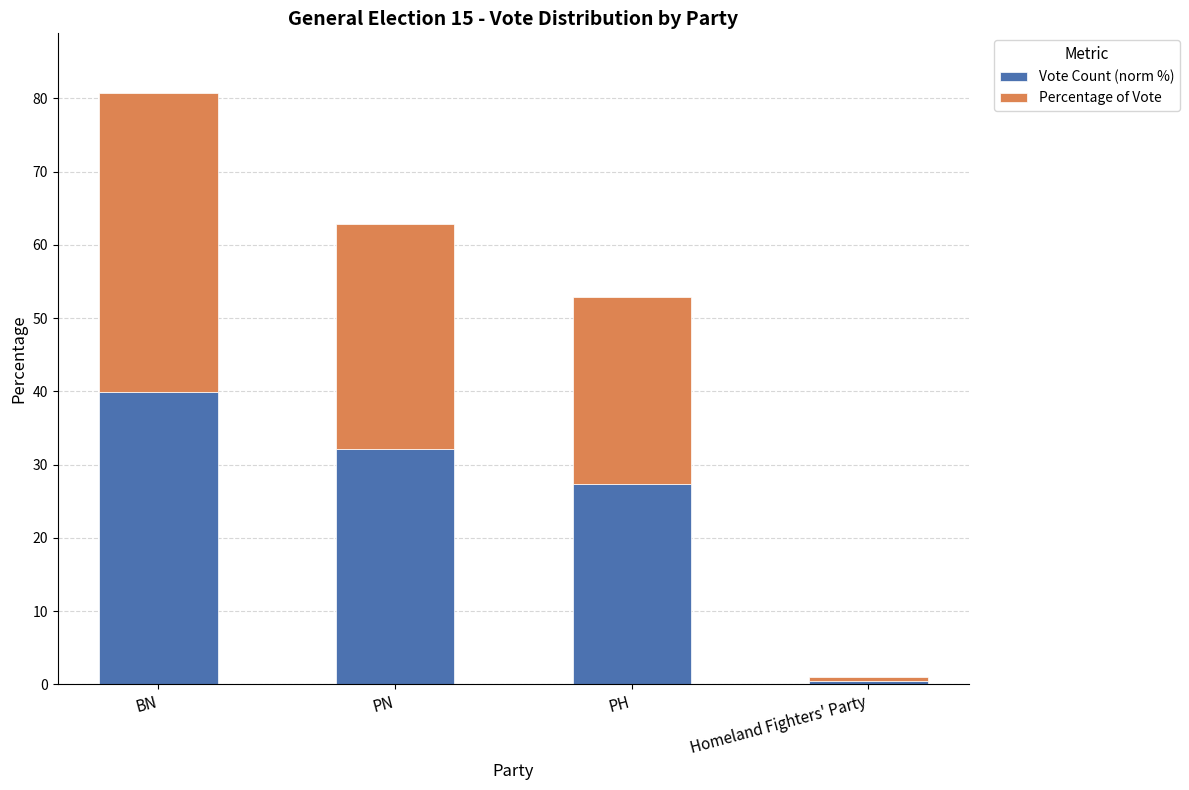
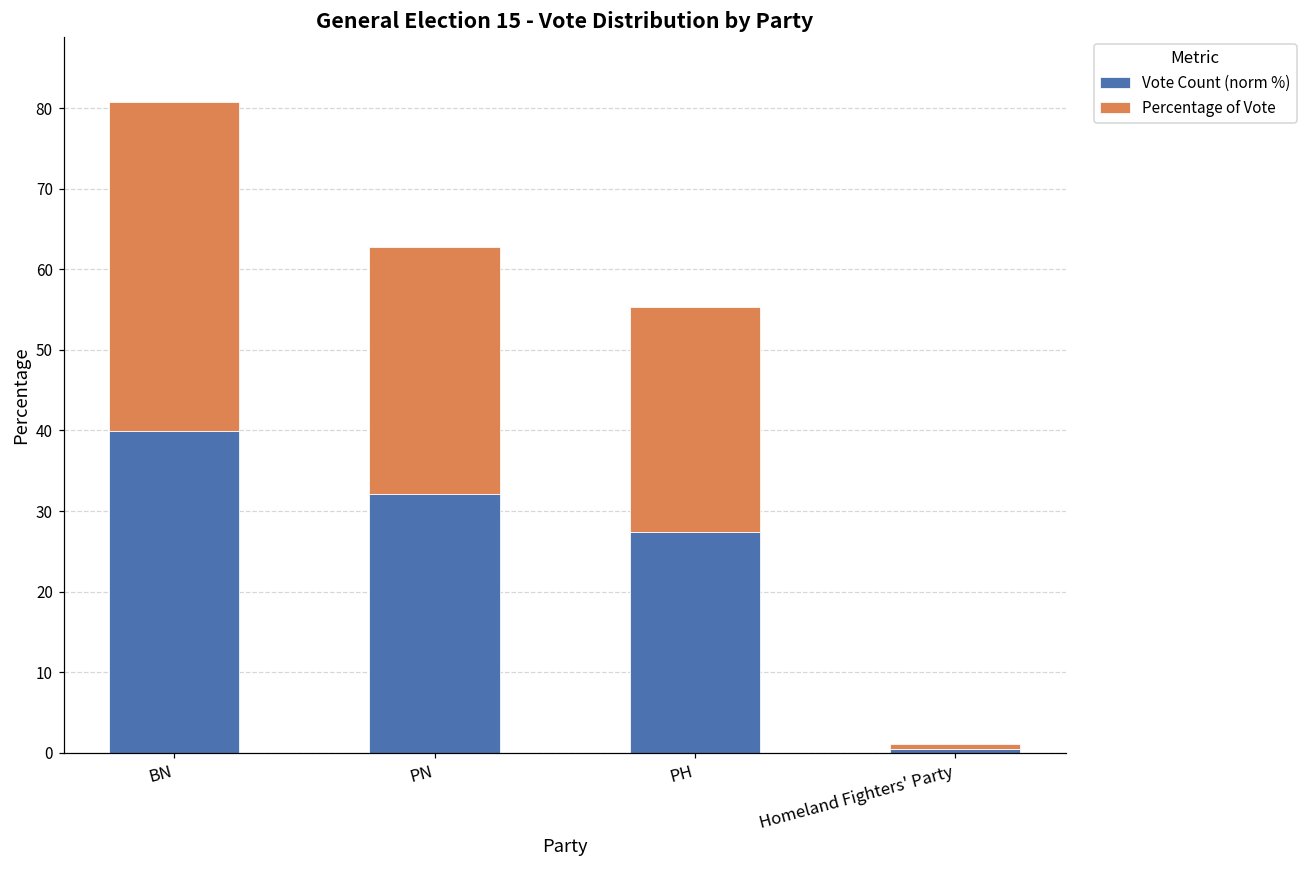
Percentage of Vote, PH: 26 -> 28
